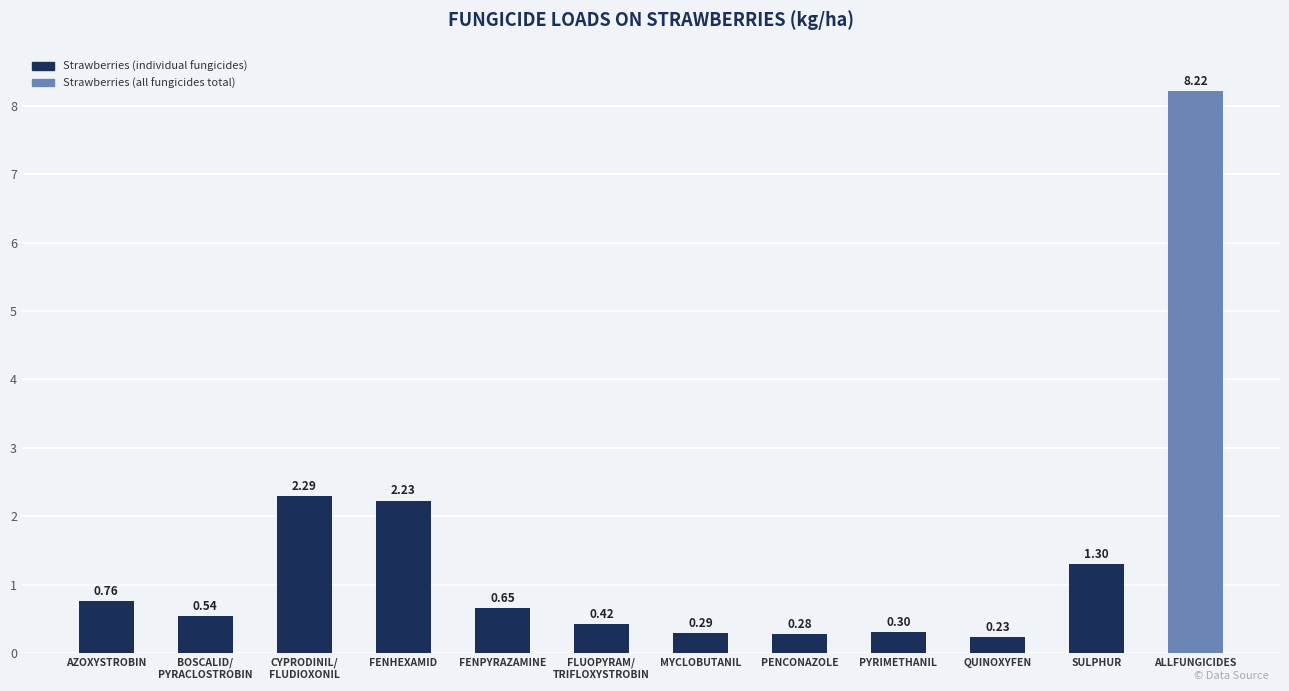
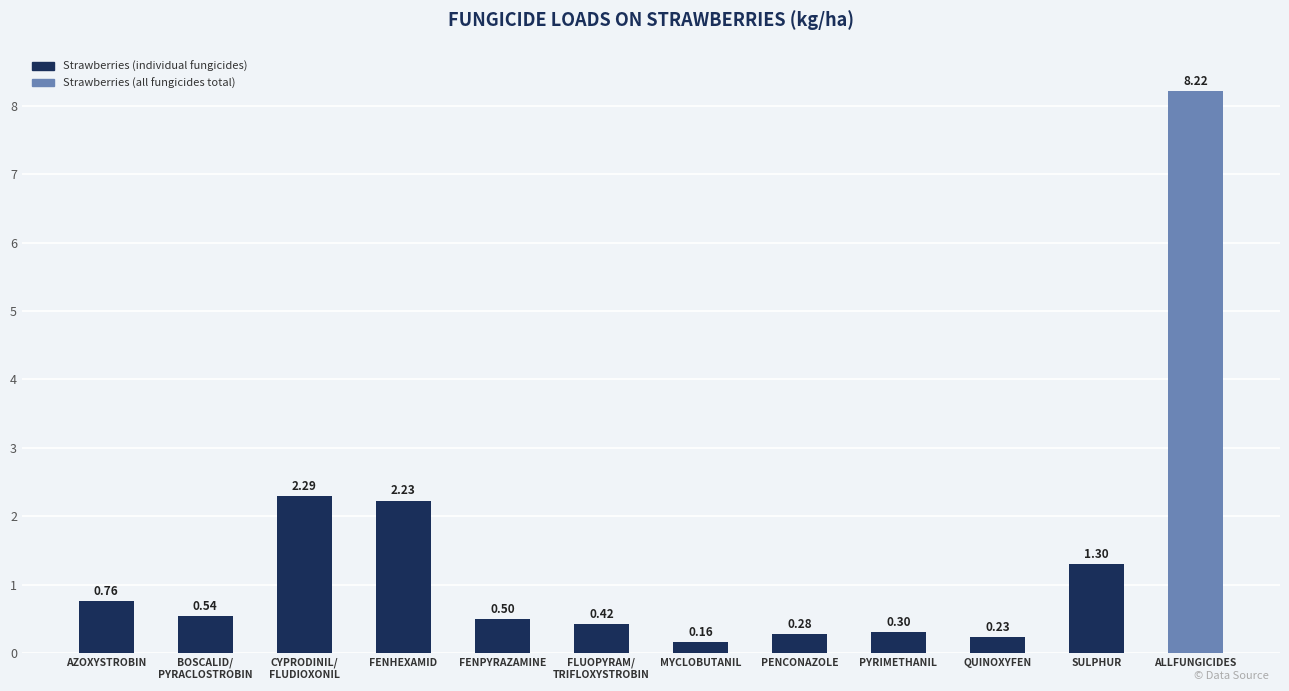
FENPYRAZAMINE: 0.65 -> 0.50
MYCLOBUTANIL: 0.29 -> 0.16
